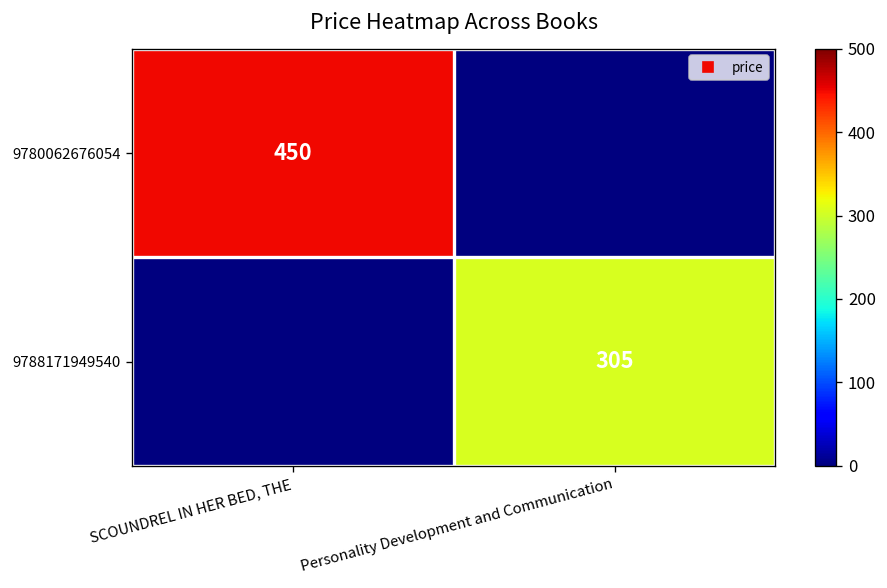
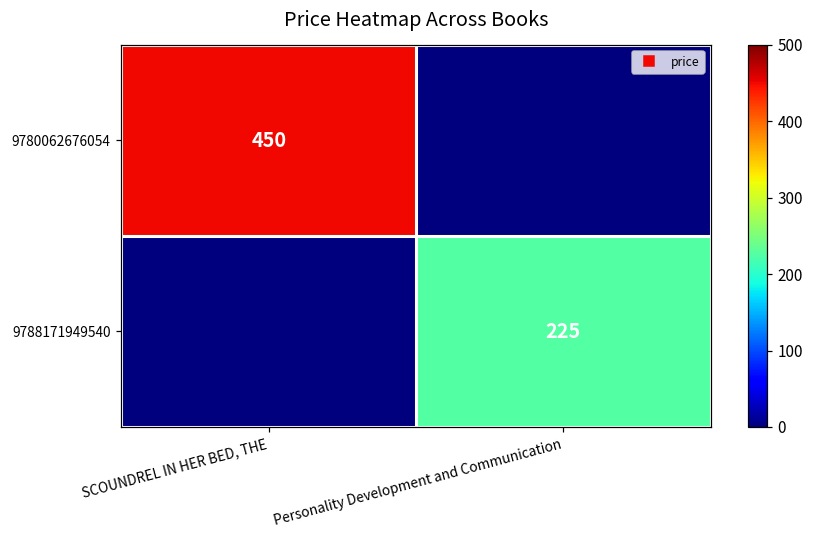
9788171949540, Personality Development and Communication: 305 -> 225
